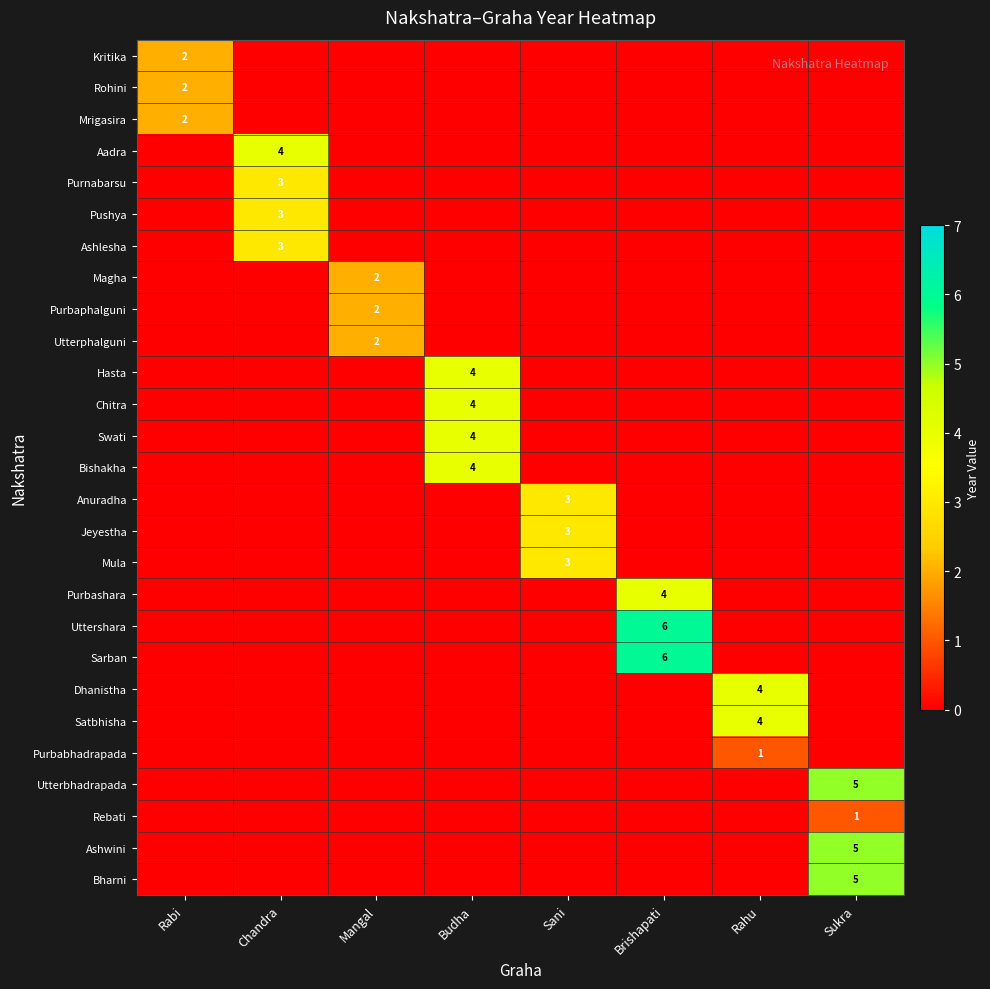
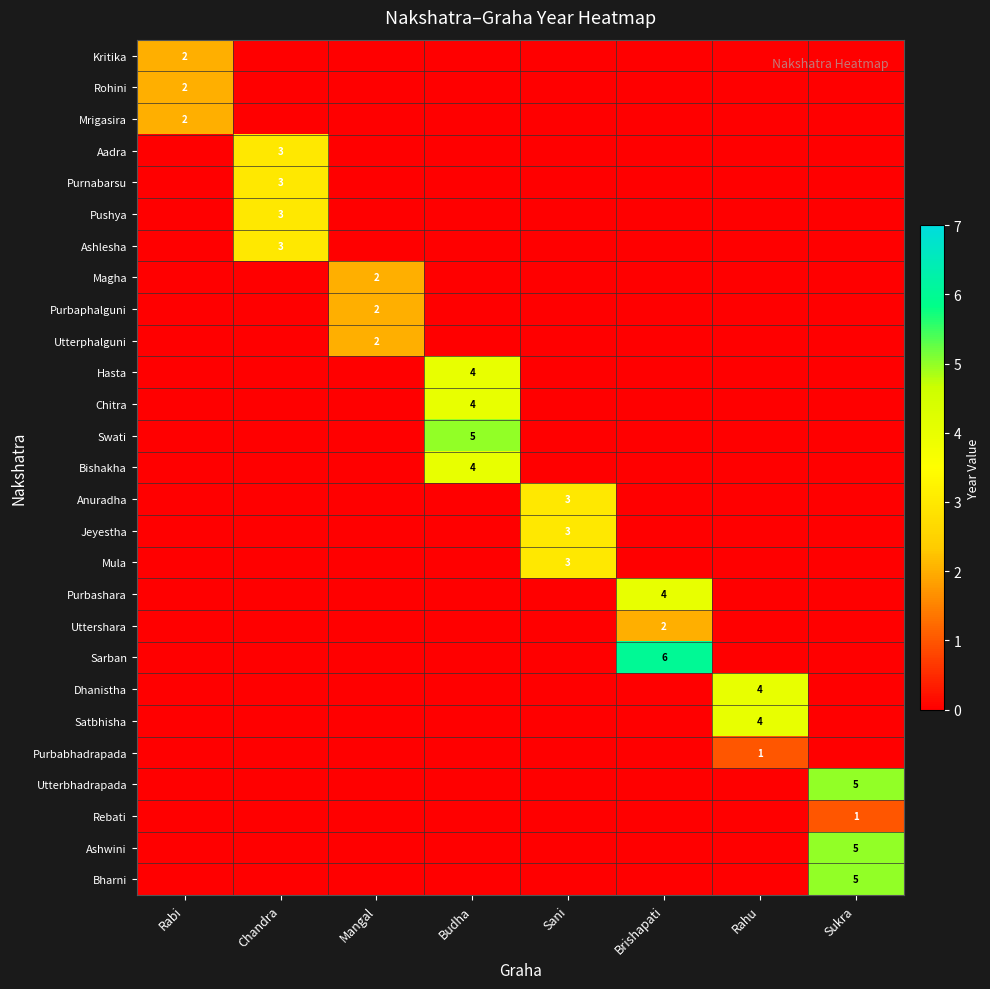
Aadra, Chandra: 4 -> 3
Swati, Budha: 4 -> 5
Uttershara, Brishapati: 6 -> 2
